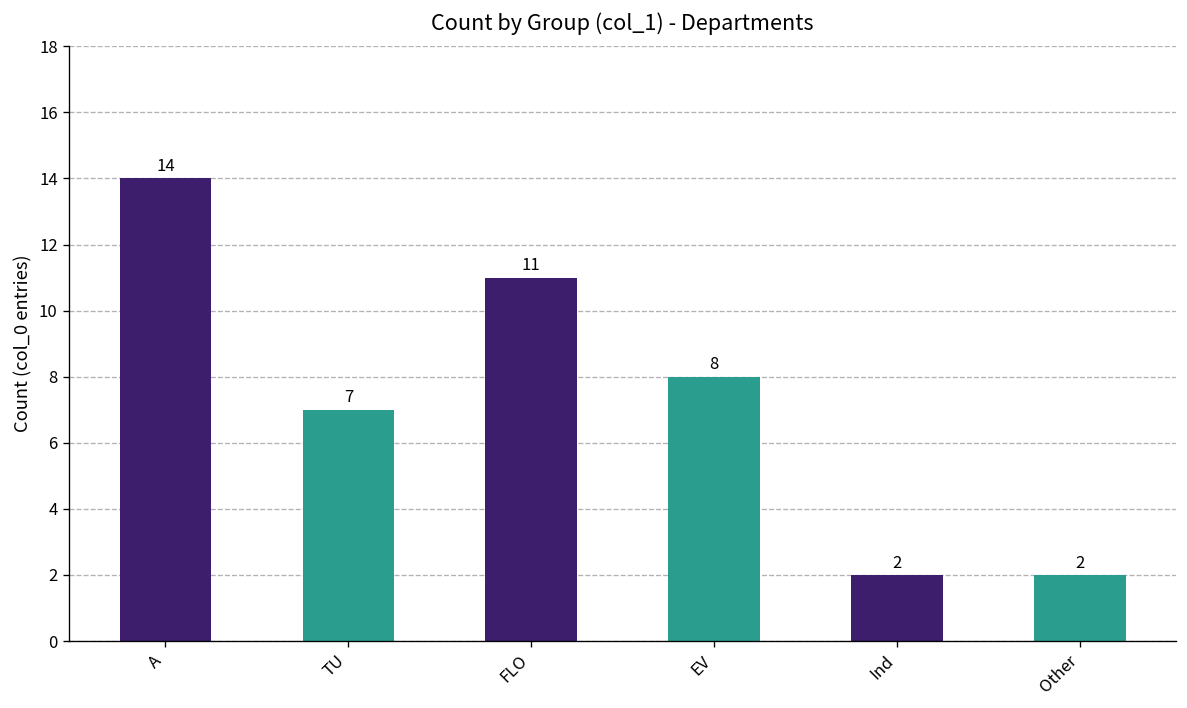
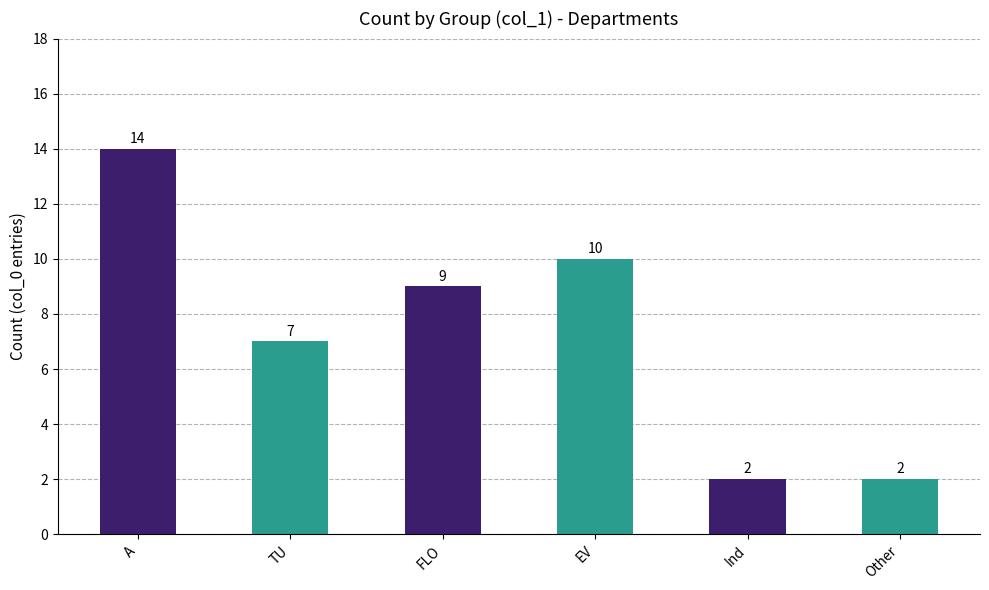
FLO: 11 -> 9
EV: 8 -> 10
